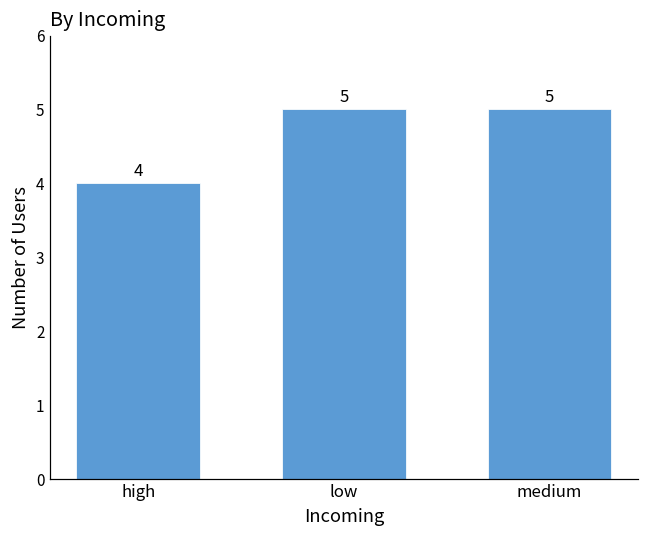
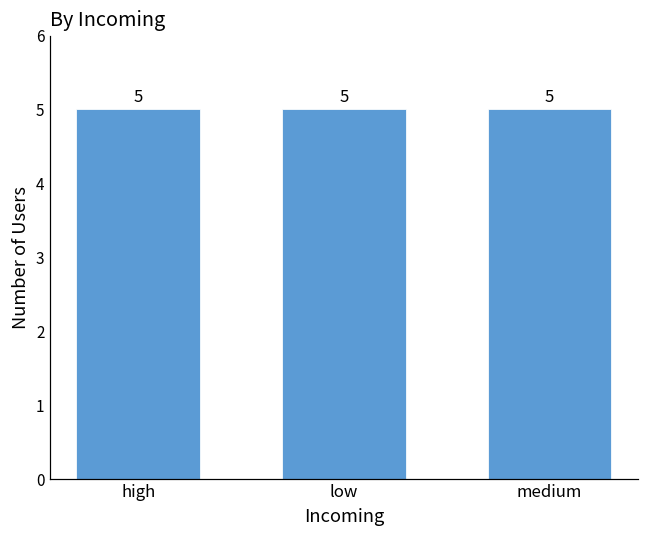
high: 4 -> 5
